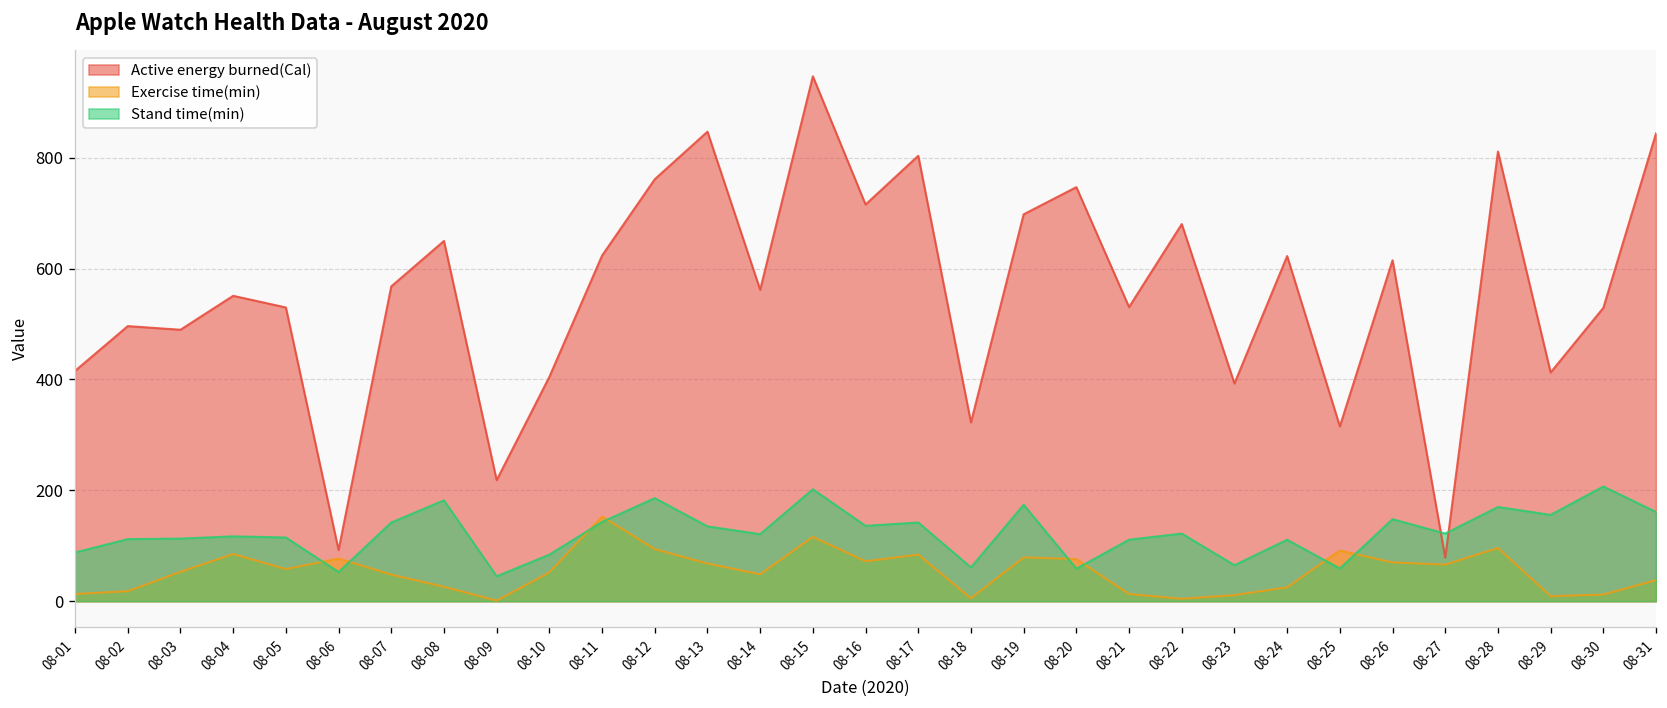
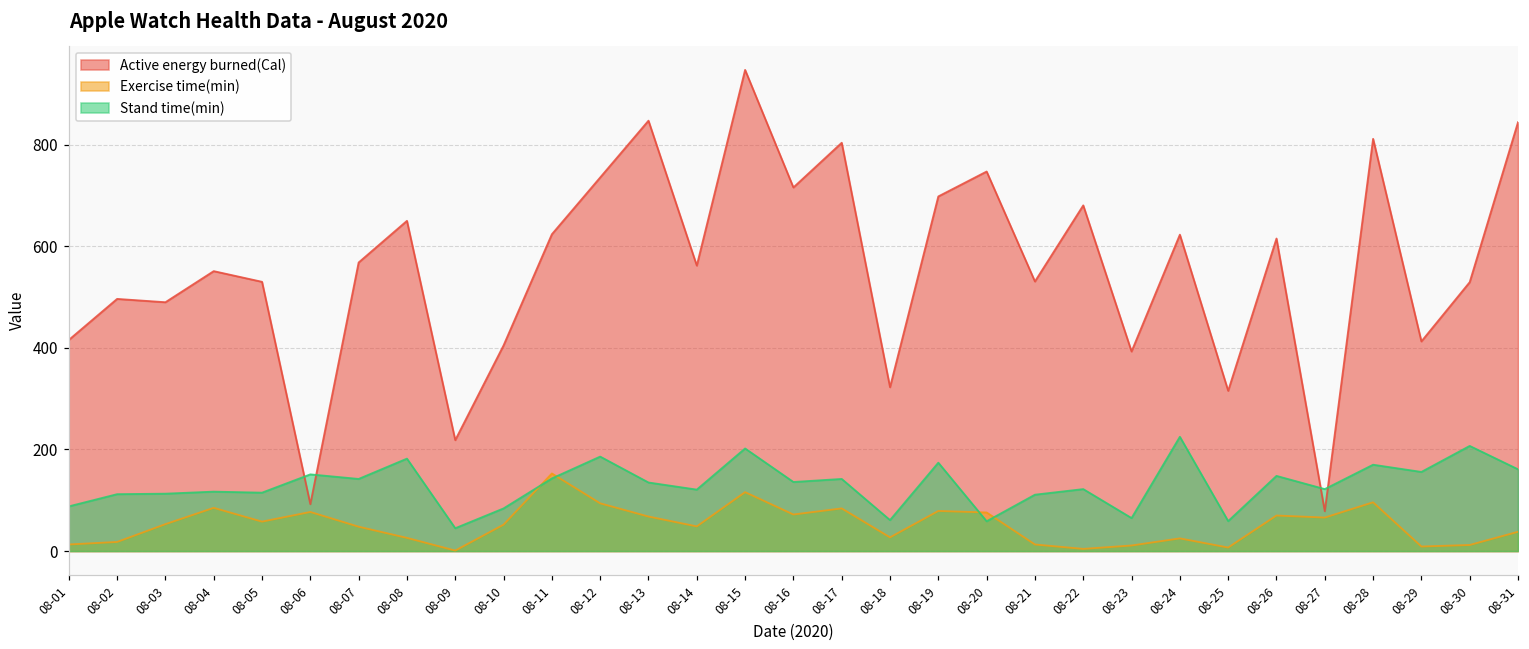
Stand time(min), 08-06: 50 -> 150
Active energy burned(Cal), 08-12: 760 -> 740
Exercise time(min), 08-18: 10 -> 30
Stand time(min), 08-24: 110 -> 230
Exercise time(min), 08-25: 90 -> 10
